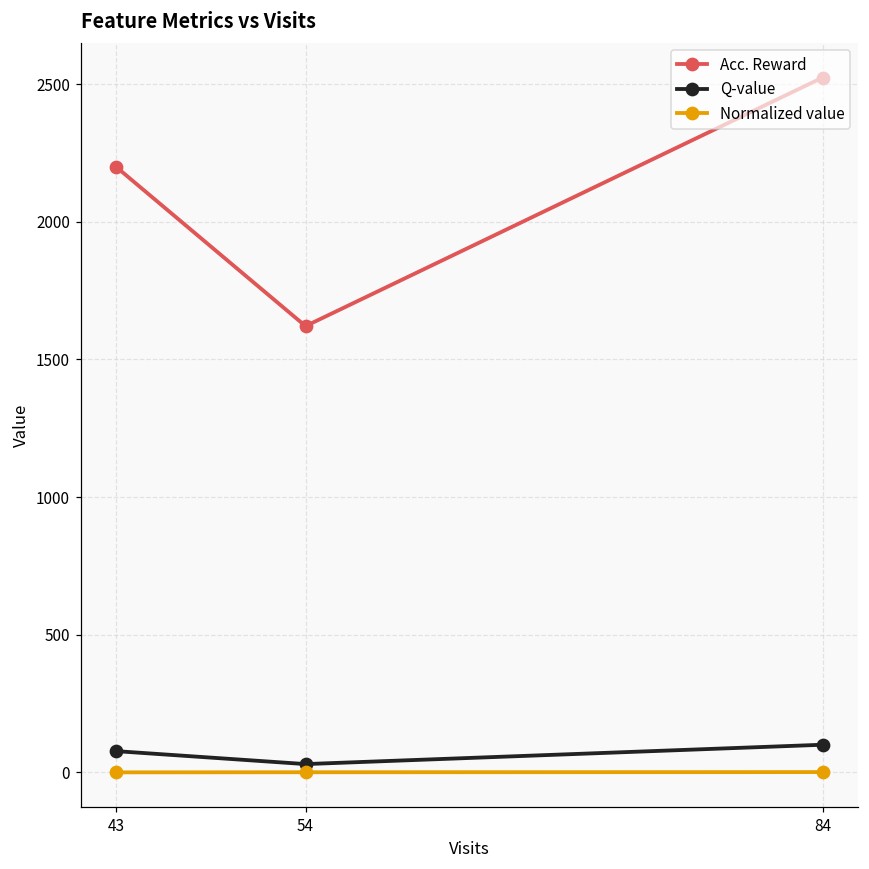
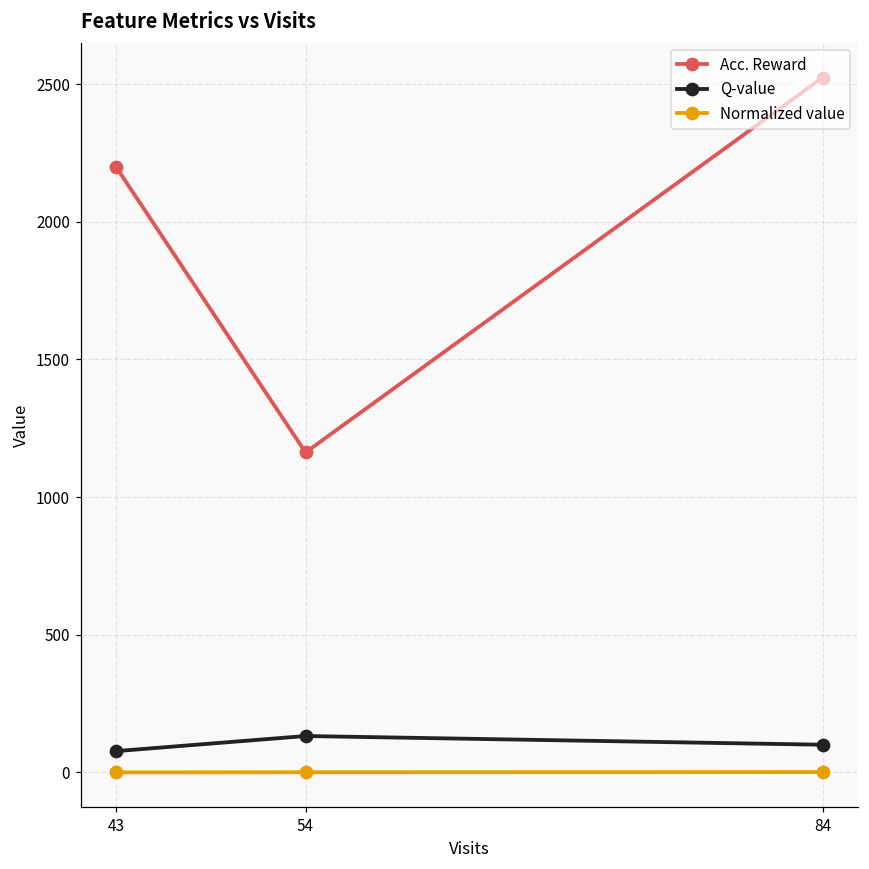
Acc. Reward, 54: 1620 -> 1160
Q-value, 54: 30 -> 130
